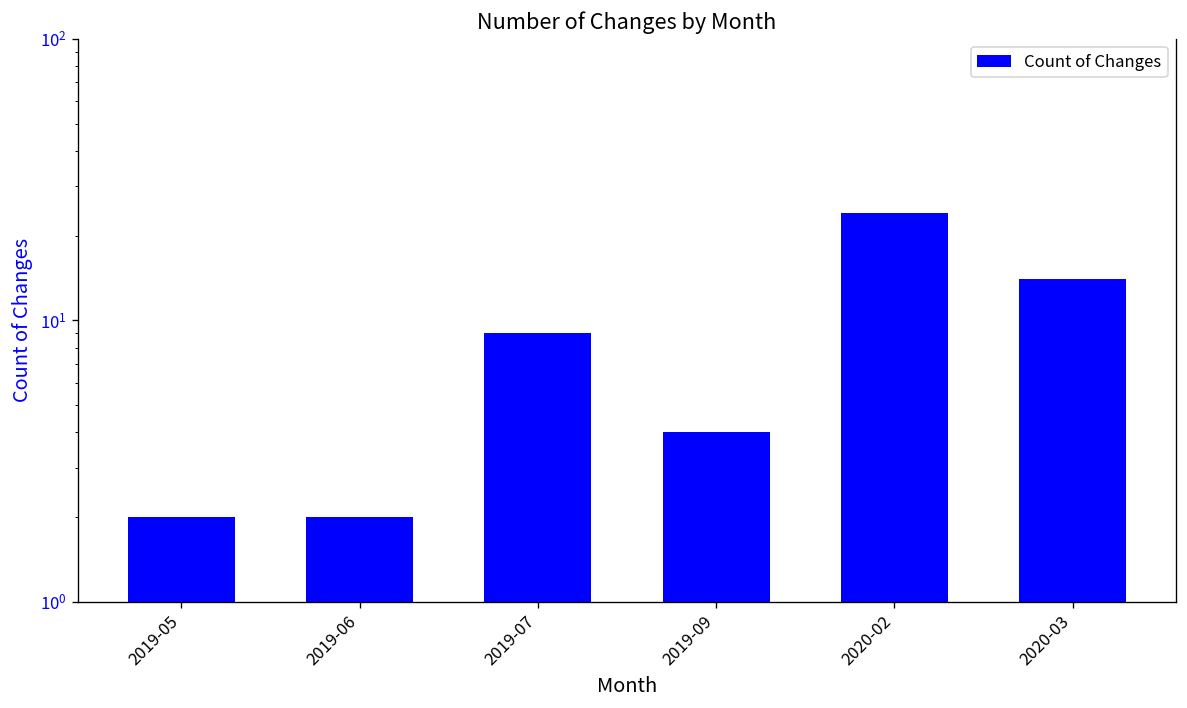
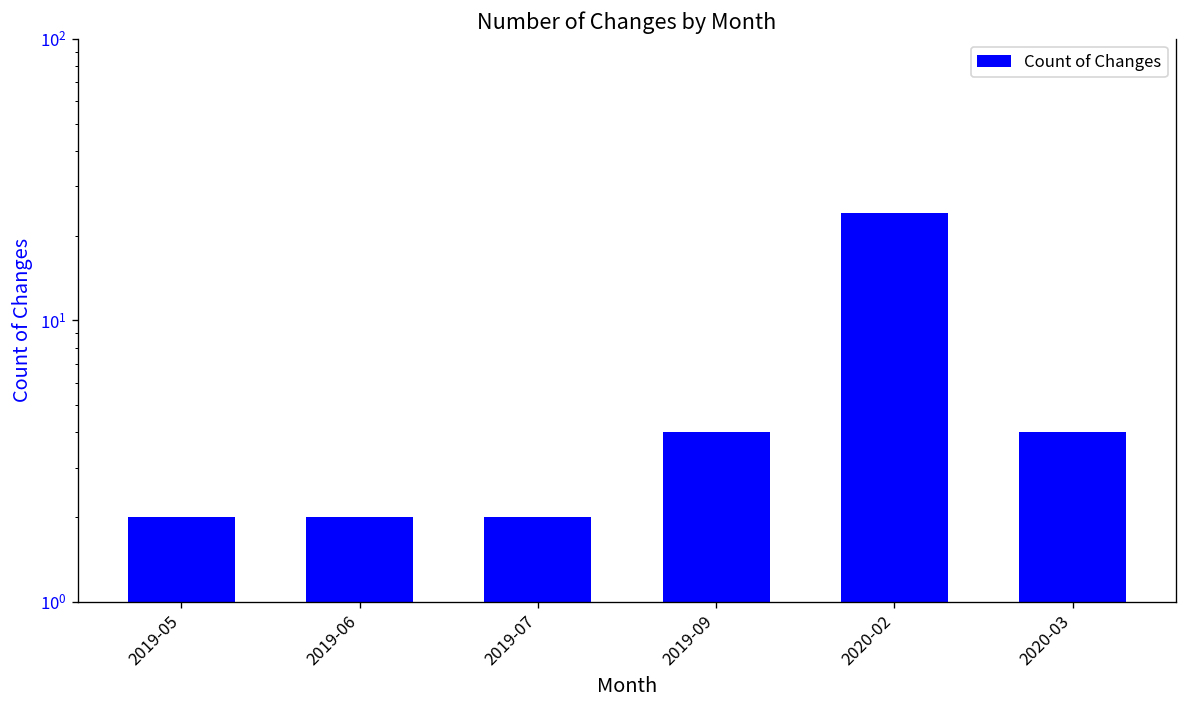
2019-07: 9 -> 2
2020-03: 14 -> 4
